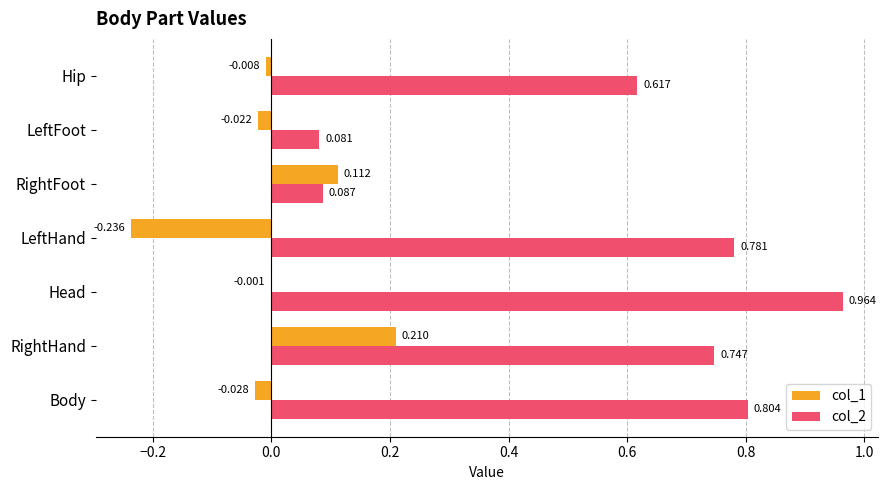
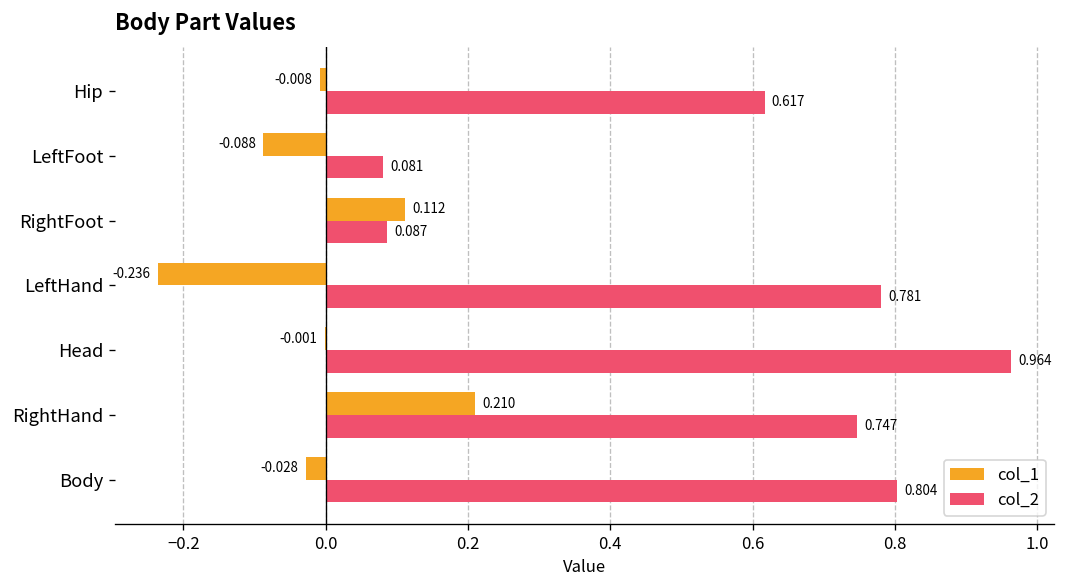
col_1, LeftFoot: -0.022 -> -0.088
